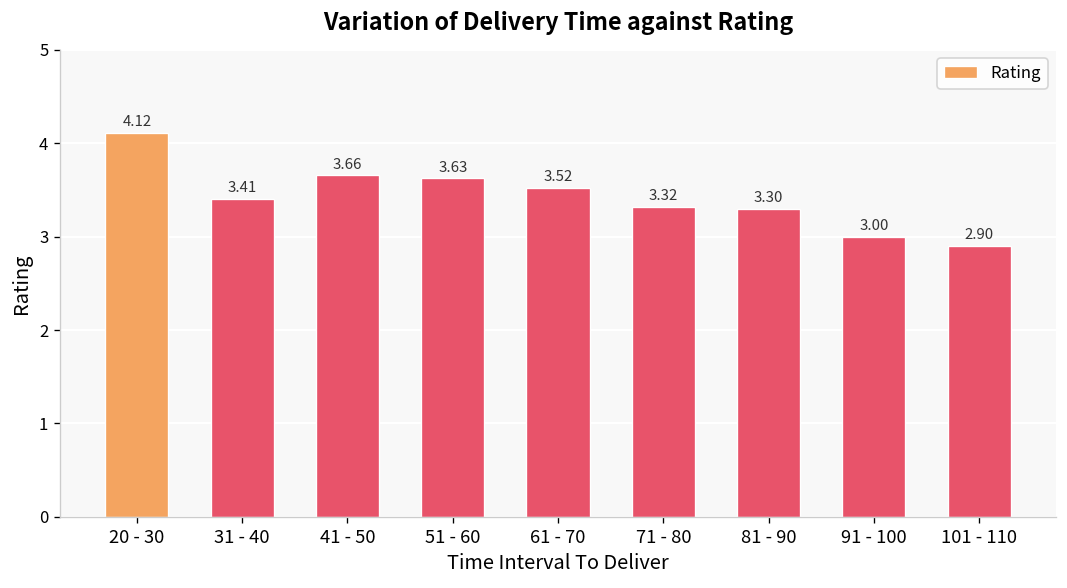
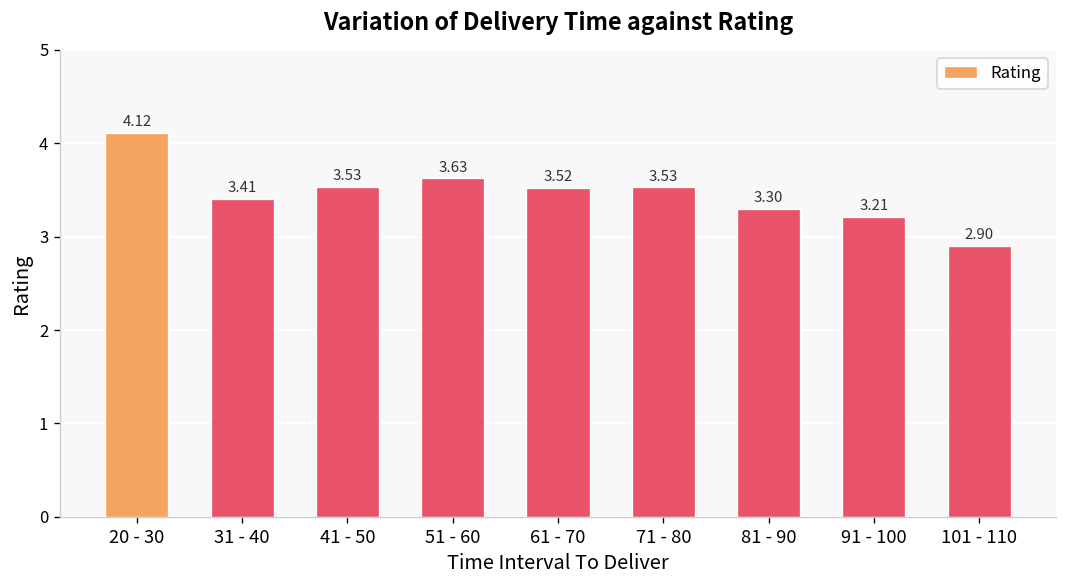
41 - 50: 3.66 -> 3.53
71 - 80: 3.32 -> 3.53
91 - 100: 3.00 -> 3.21
